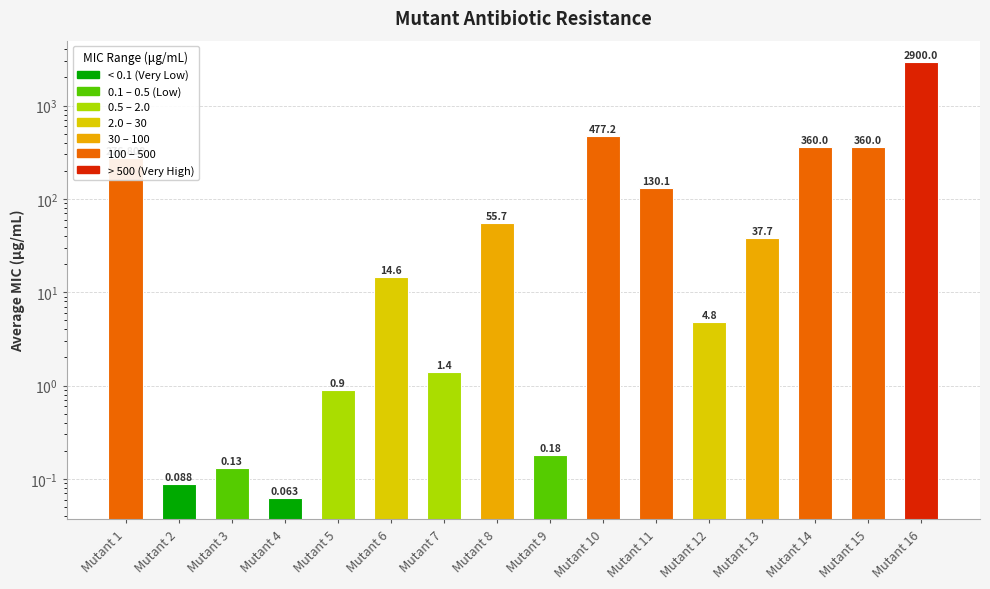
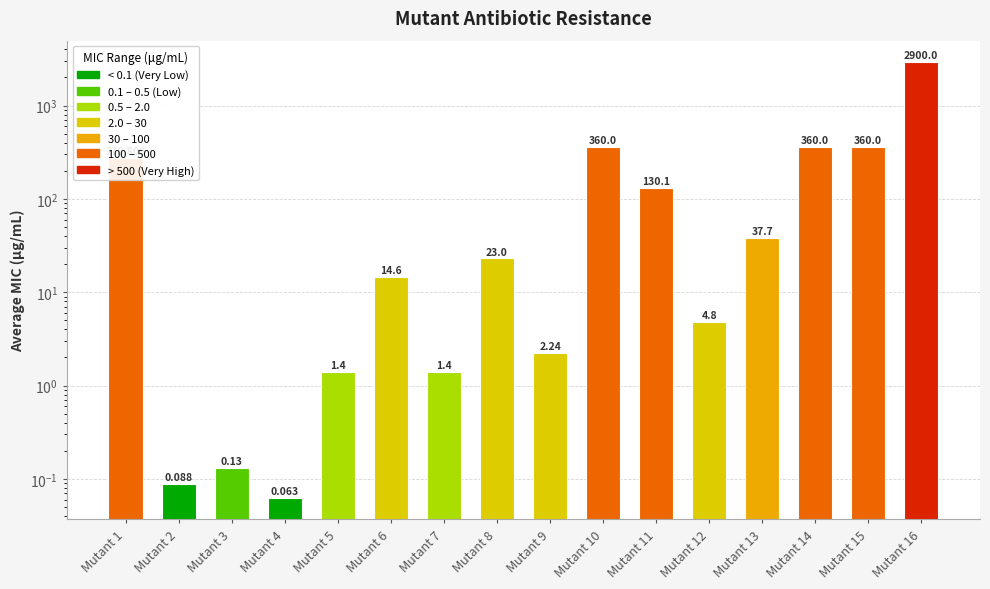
Mutant 5: 0.9 -> 1.4
Mutant 8: 55.7 -> 23.0
Mutant 9: 0.18 -> 2.24
Mutant 10: 477.2 -> 360.0
